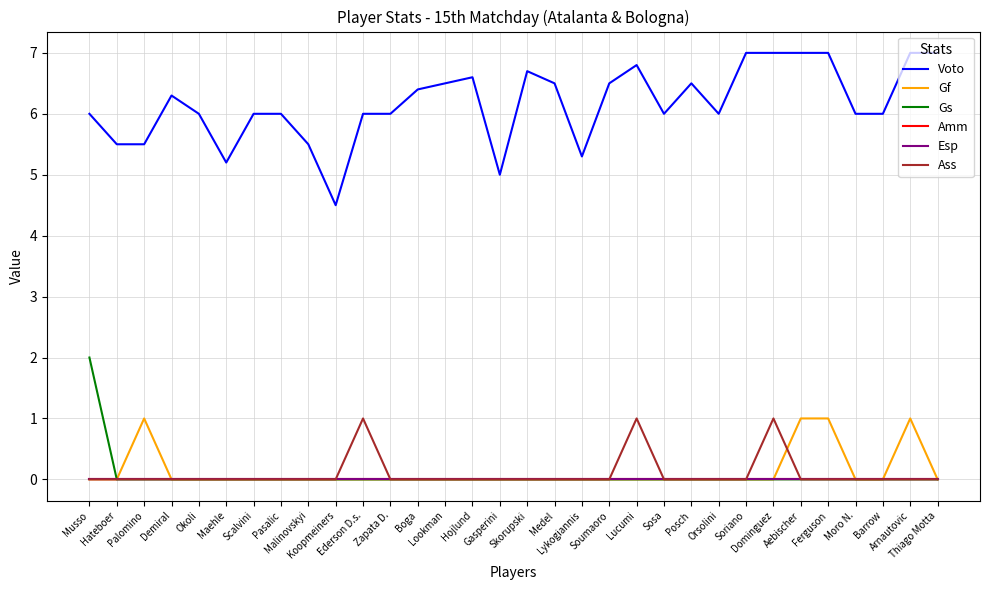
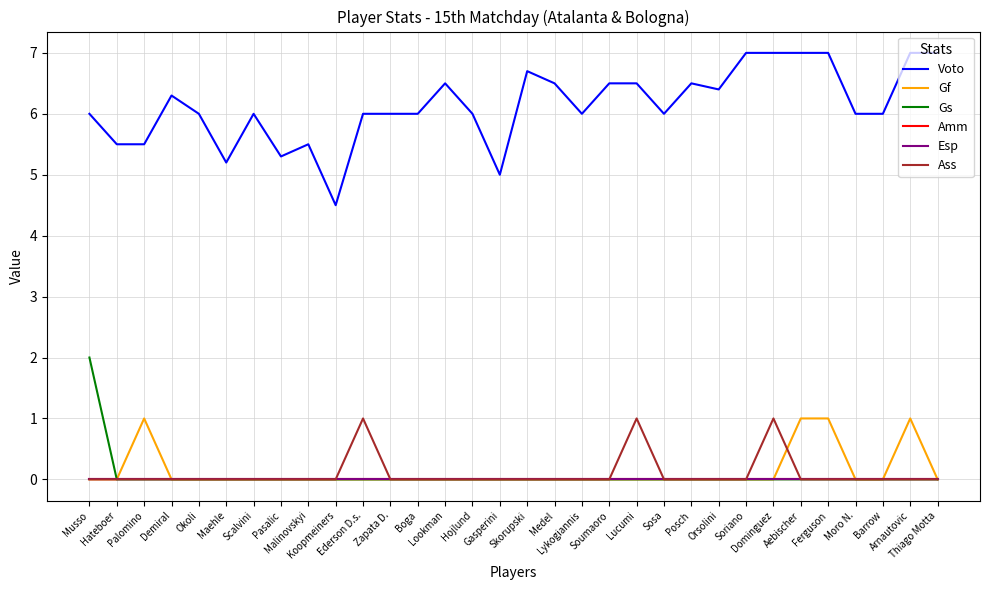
Voto, Pasalic: 6.0 -> 5.3
Voto, Boga: 6.4 -> 6.0
Voto, Hojlund: 6.6 -> 6.0
Voto, Lykogiannis: 5.3 -> 6.0
Voto, Lucumi: 6.8 -> 6.5
Voto, Orsolini: 6.0 -> 6.4
